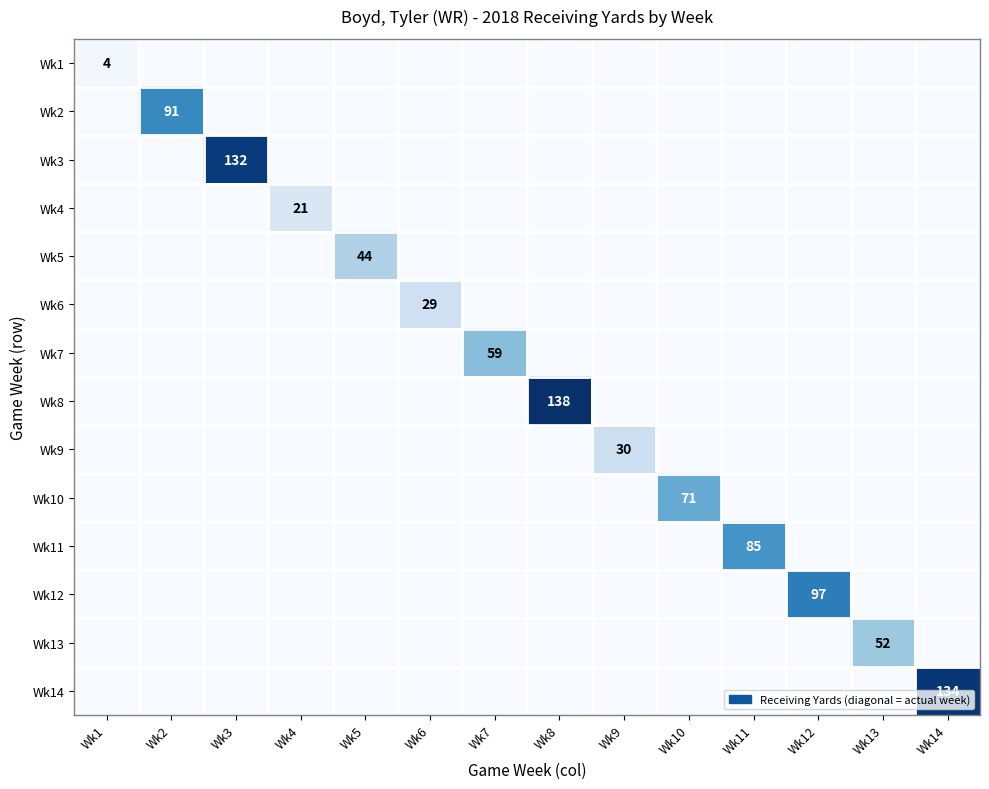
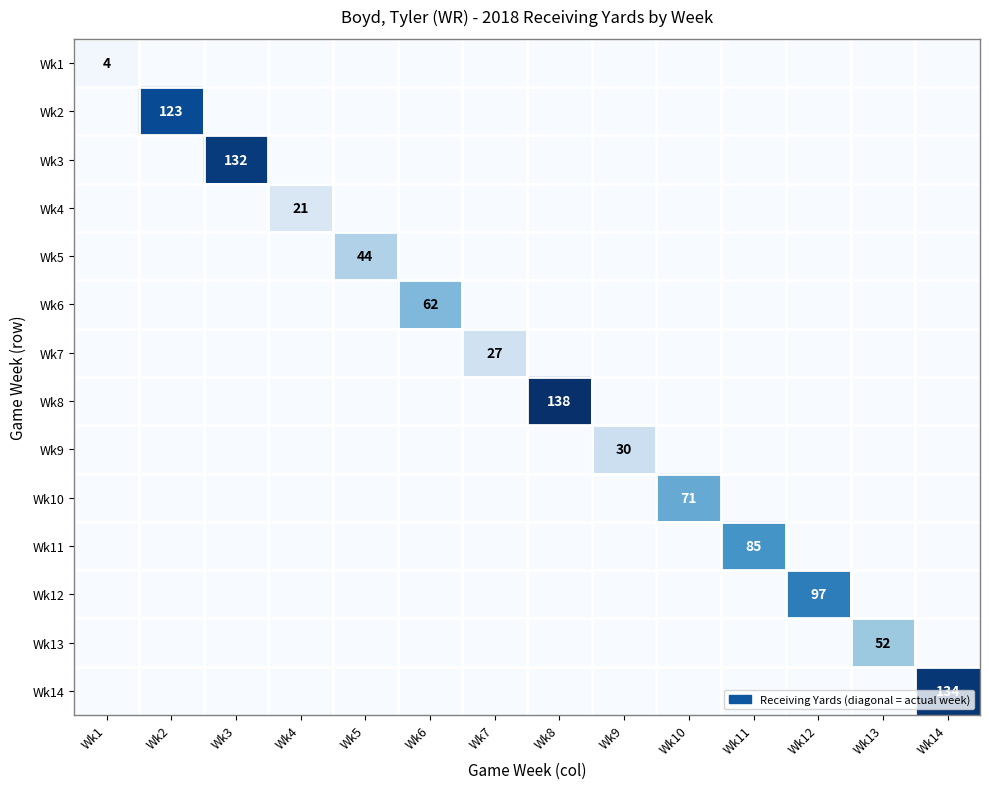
Wk2, Wk2: 91 -> 123
Wk6, Wk6: 29 -> 62
Wk7, Wk7: 59 -> 27
